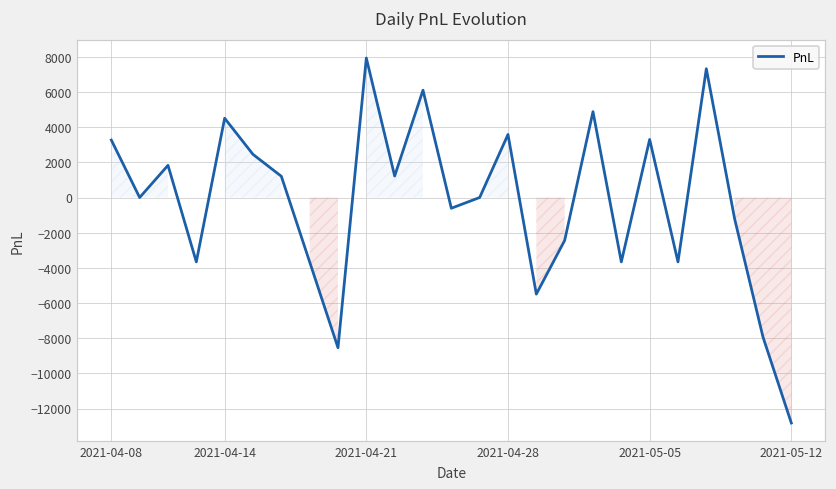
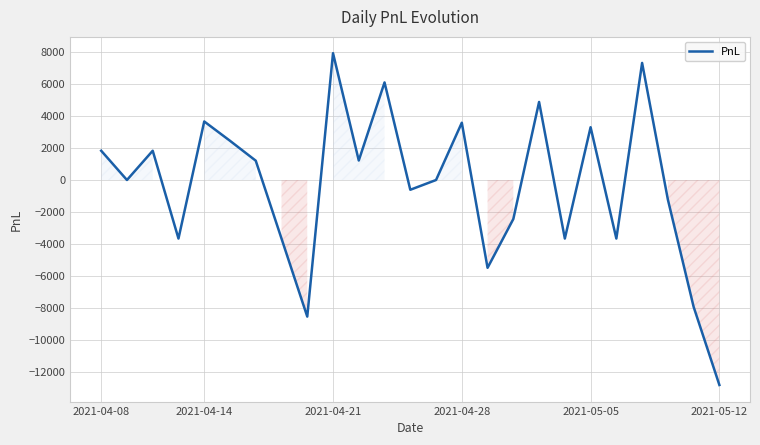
2021-04-08: 3300 -> 1800
2021-04-14: 4500 -> 3700
